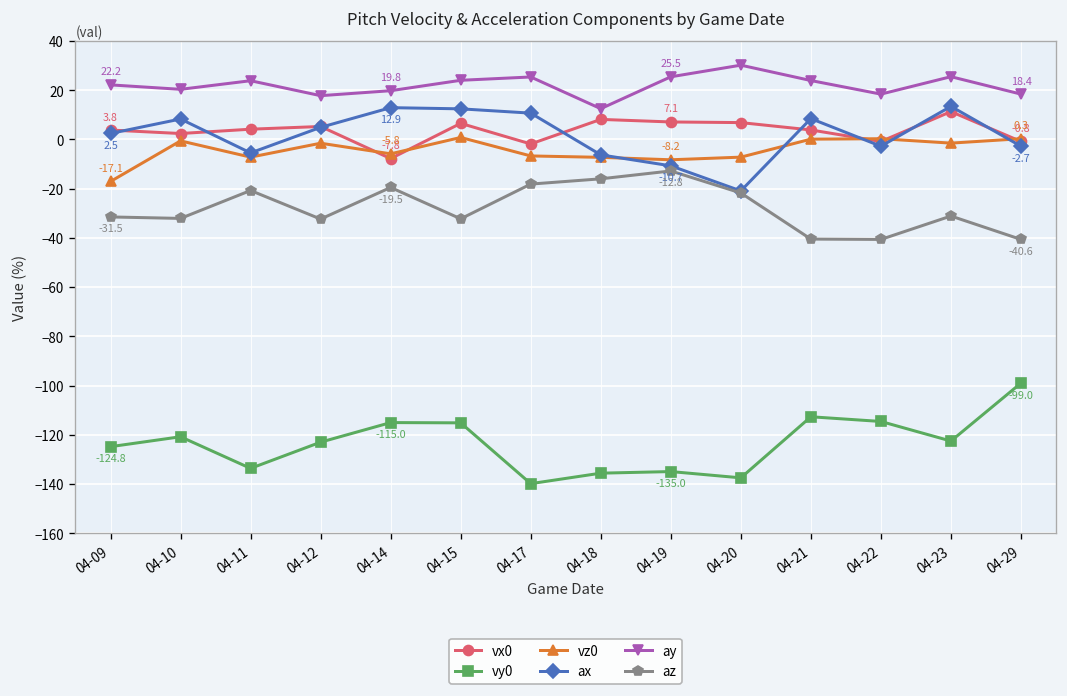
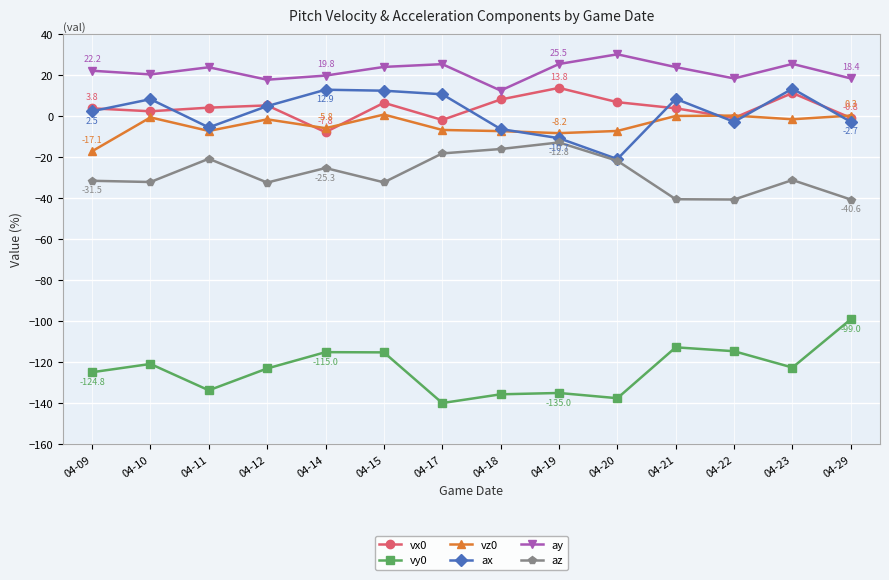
az, 04-14: -19.5 -> -25.3
vx0, 04-19: 7.1 -> 13.8
